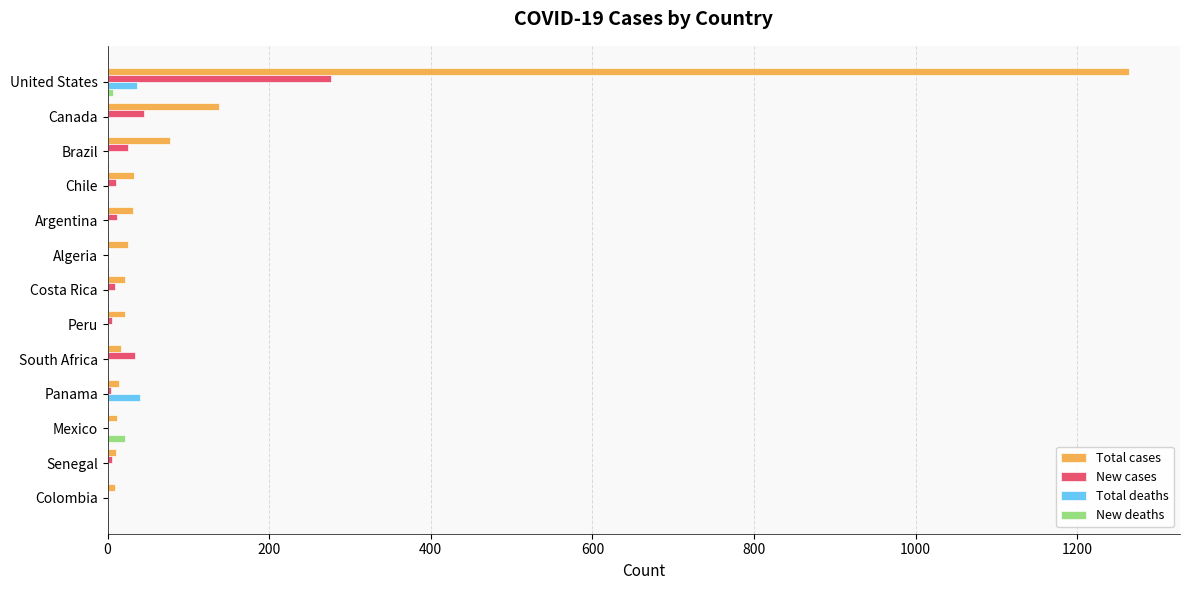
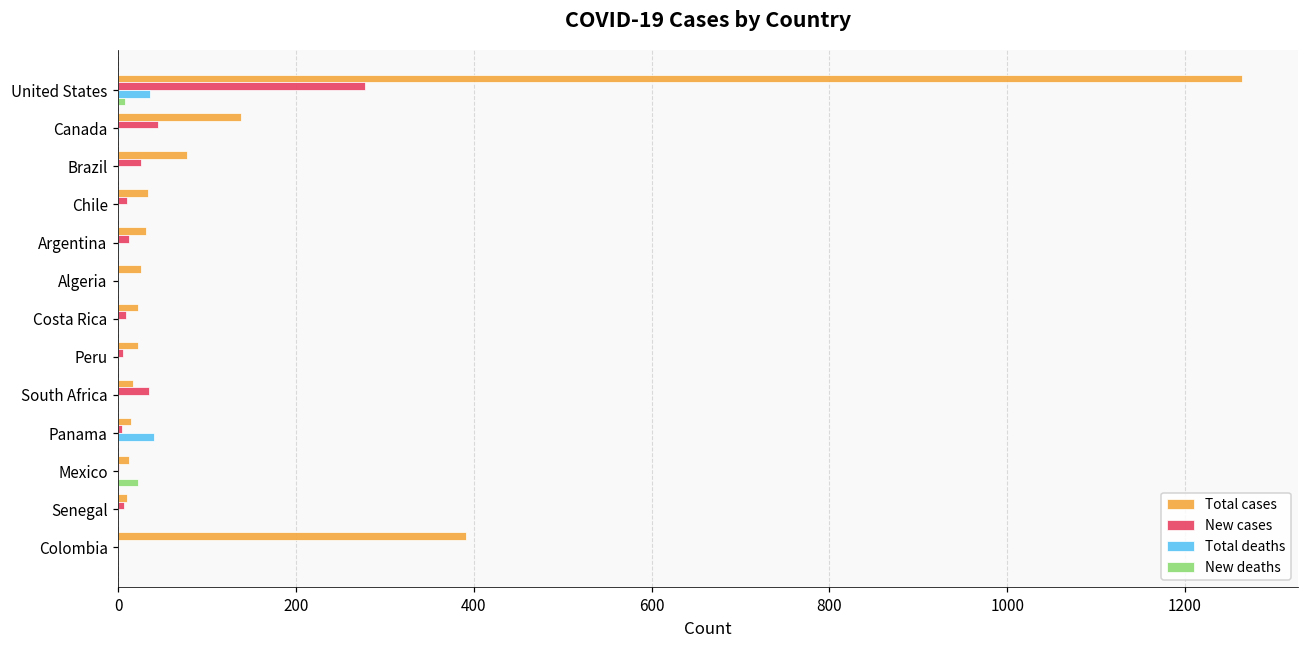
Total cases, Colombia: 10 -> 390
